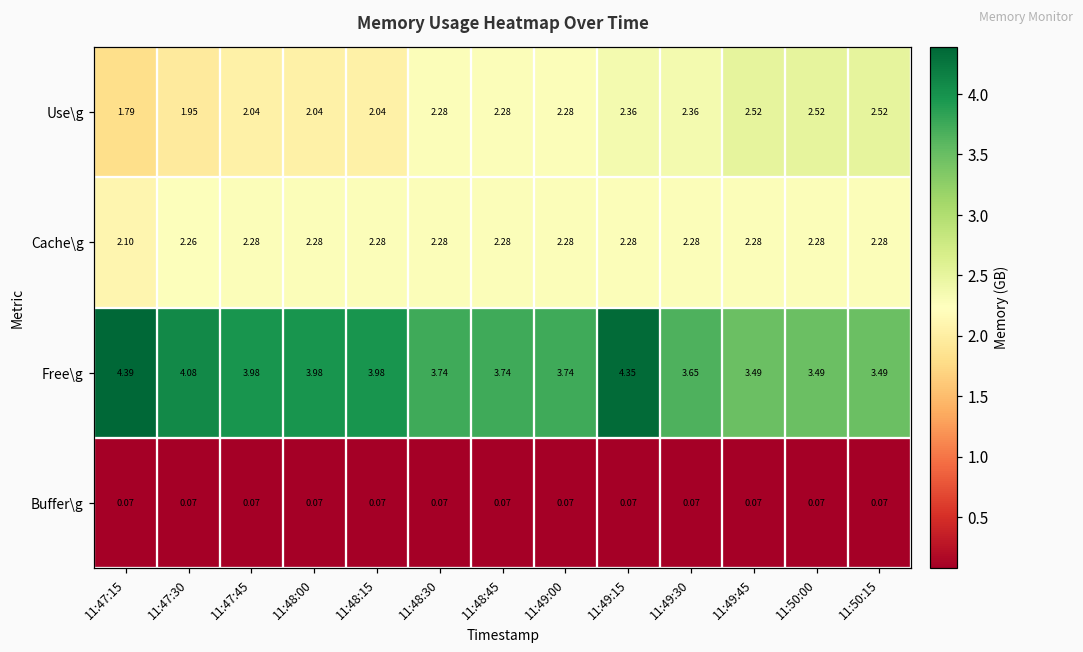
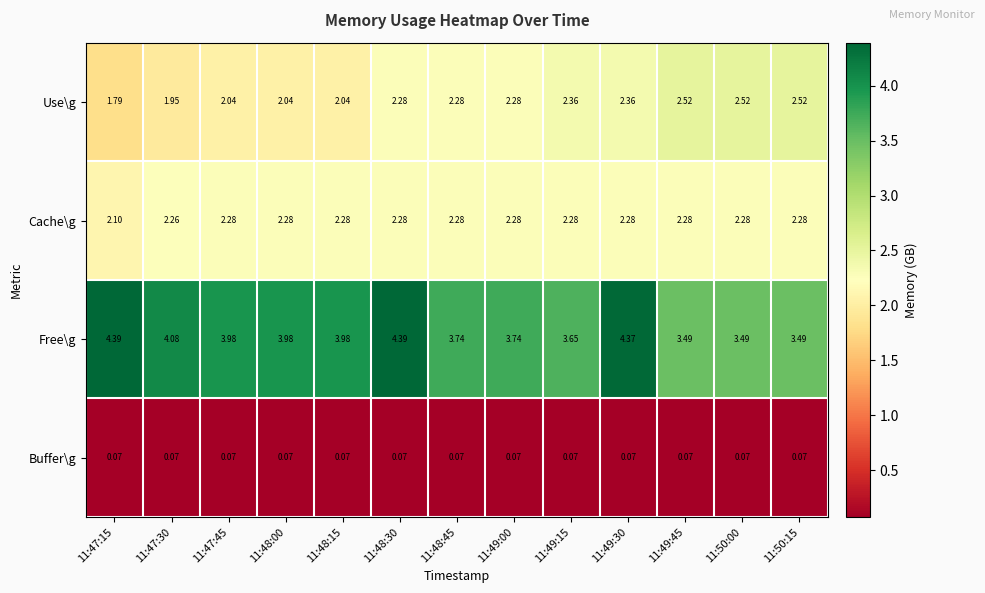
Free\g, 11:48:30: 3.74 -> 4.39
Free\g, 11:49:15: 4.35 -> 3.65
Free\g, 11:49:30: 3.65 -> 4.37
